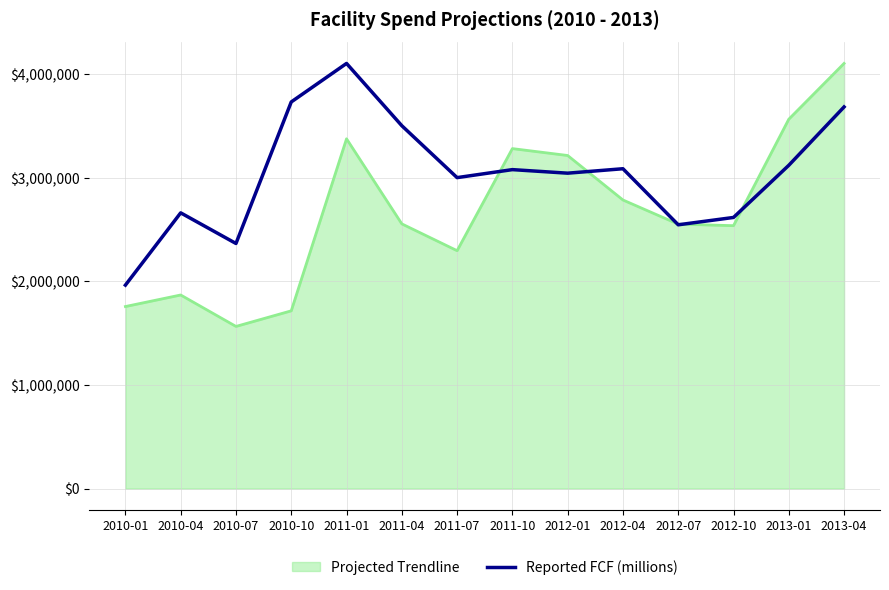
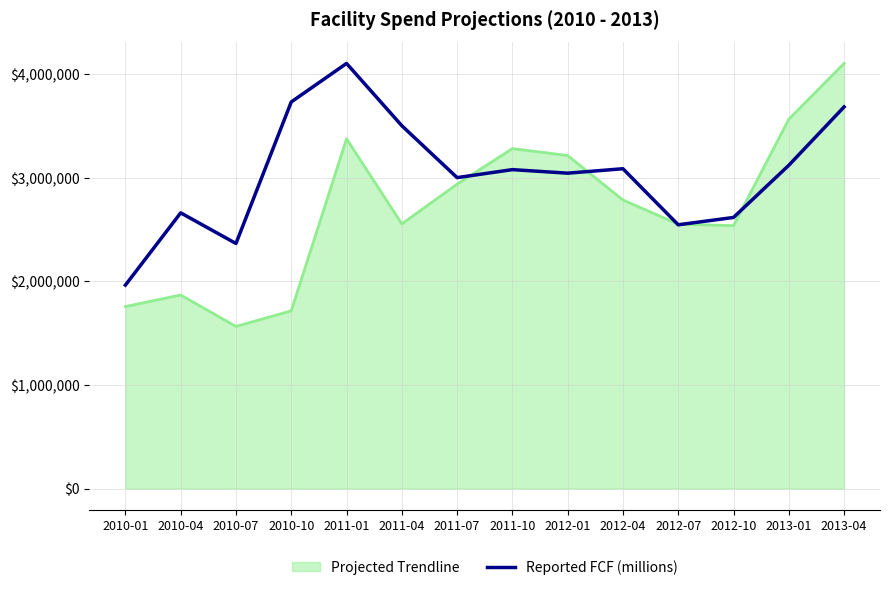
Projected Trendline, 2011-07: $2,290,000 -> $2,940,000
